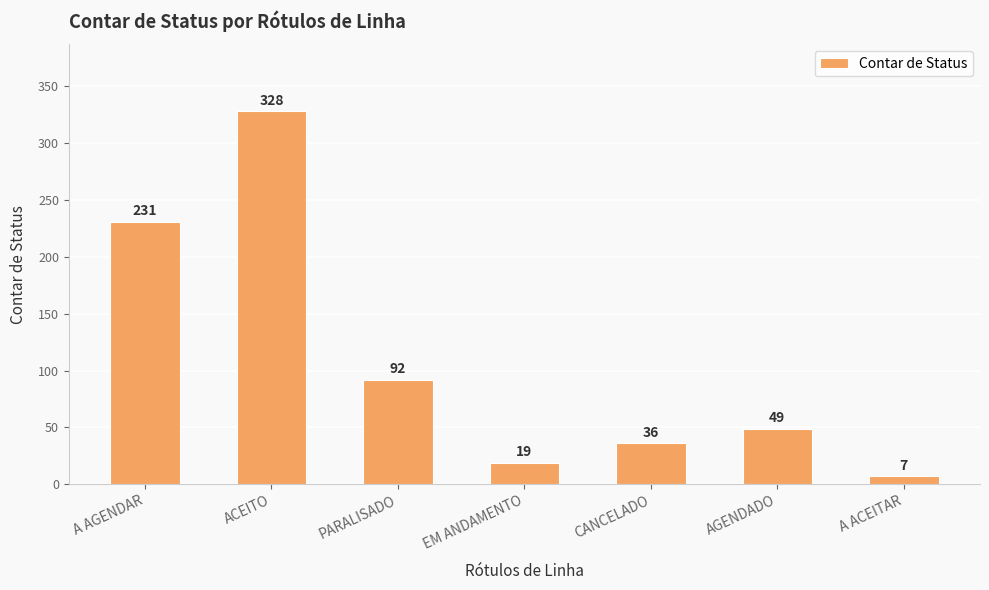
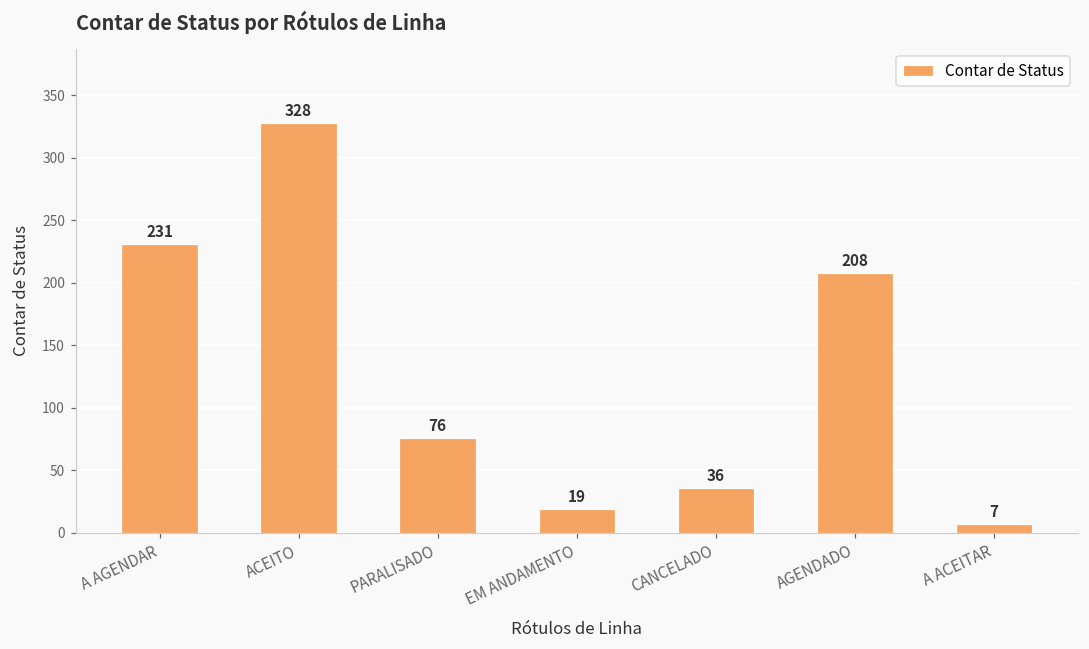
PARALISADO: 92 -> 76
AGENDADO: 49 -> 208
